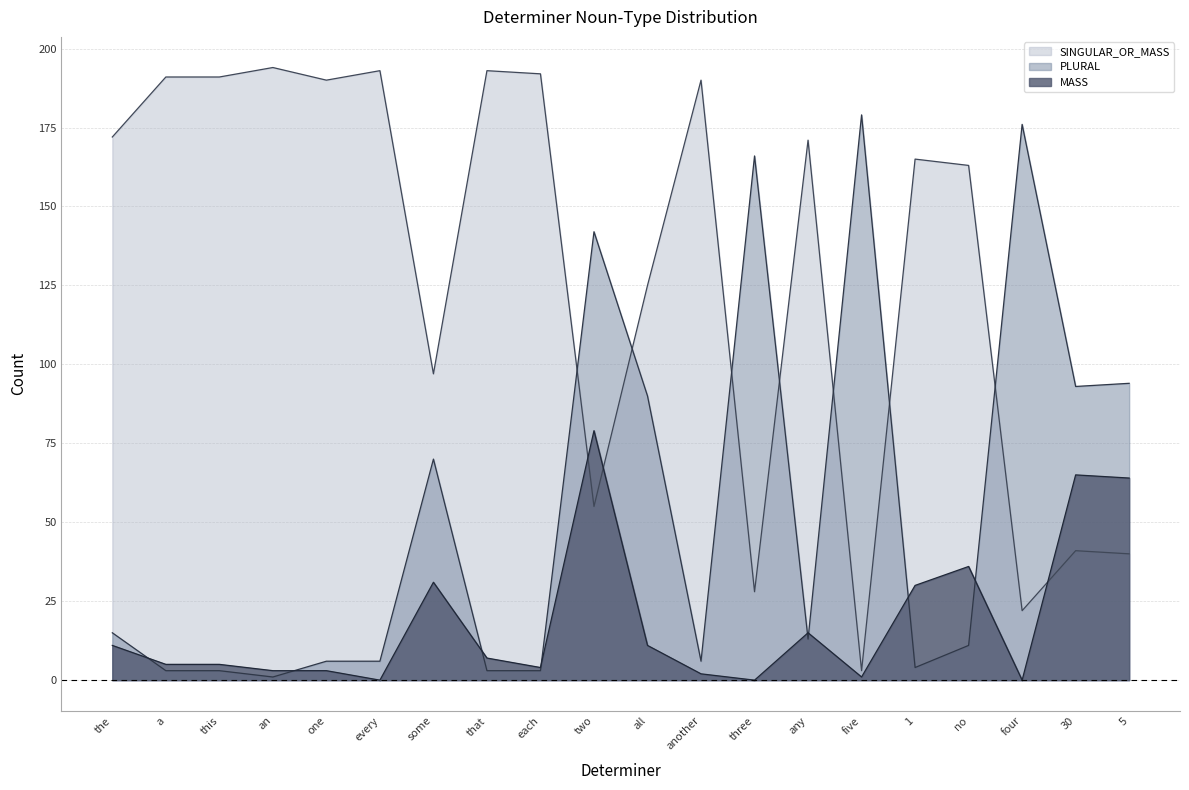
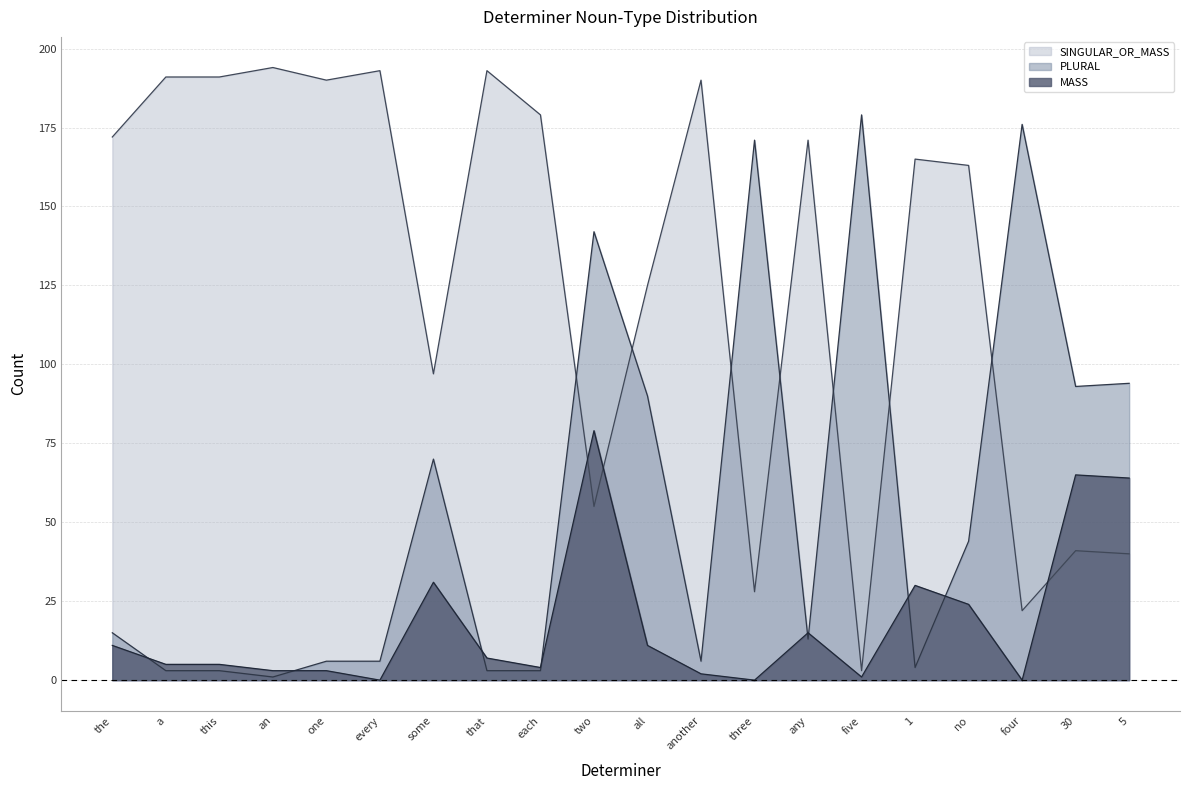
SINGULAR_OR_MASS, each: 192 -> 179
PLURAL, three: 166 -> 171
PLURAL, no: 11 -> 44
MASS, no: 36 -> 24
